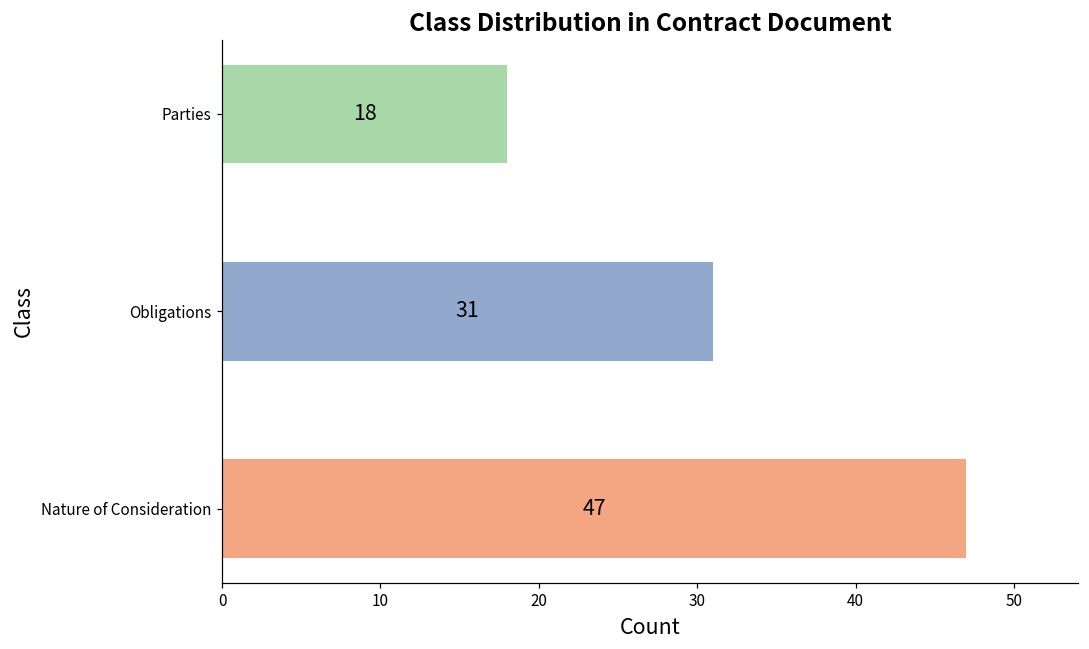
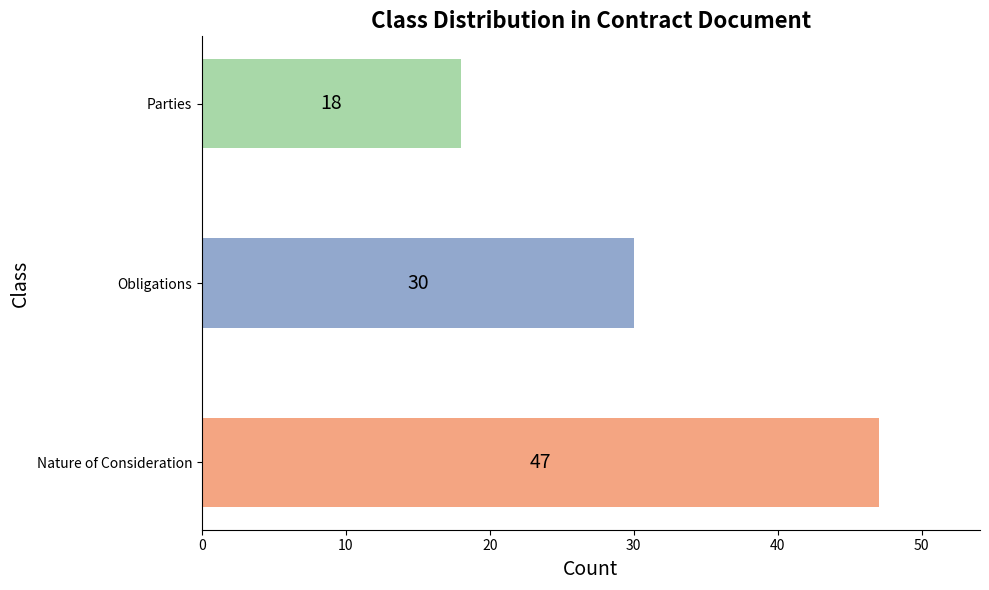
Obligations: 31 -> 30
